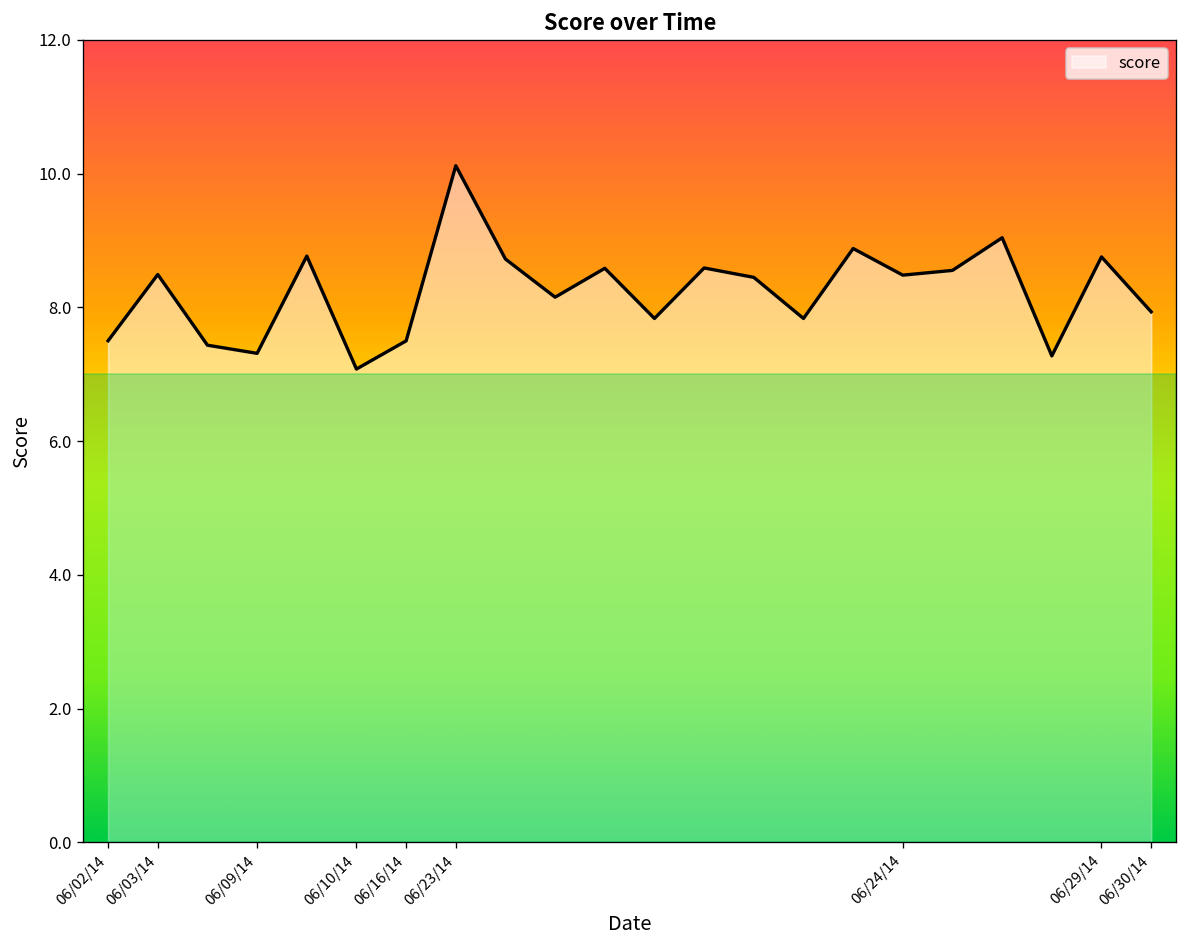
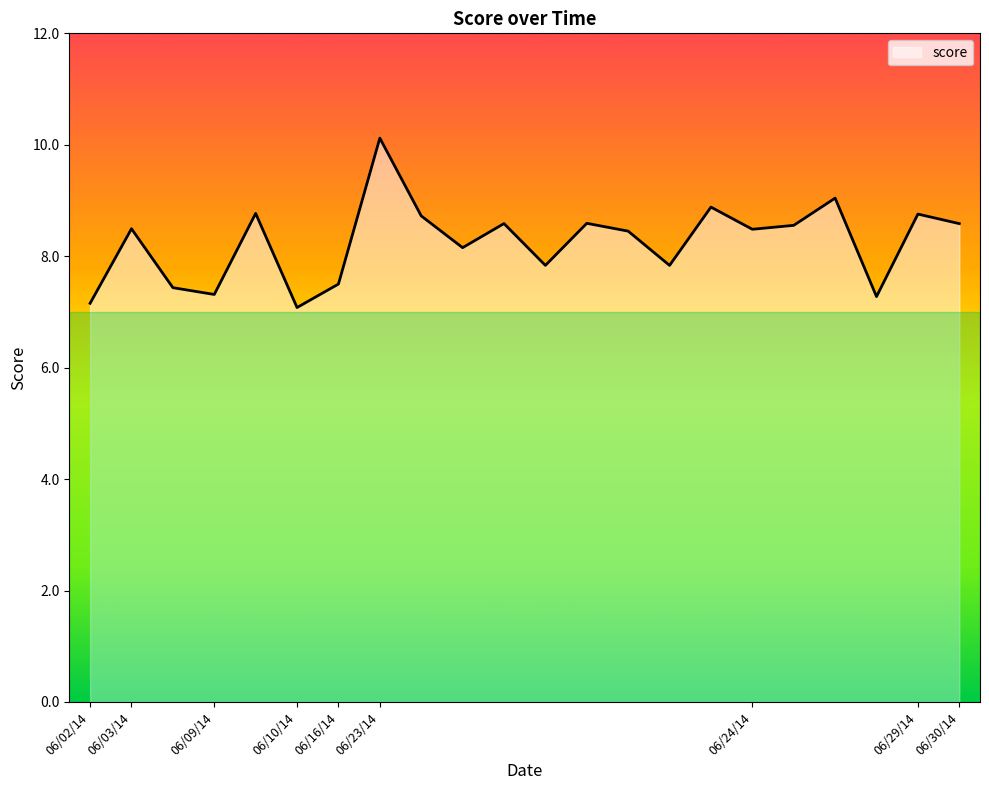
06/02/14: 7.5 -> 7.2
06/30/14: 7.9 -> 8.6
